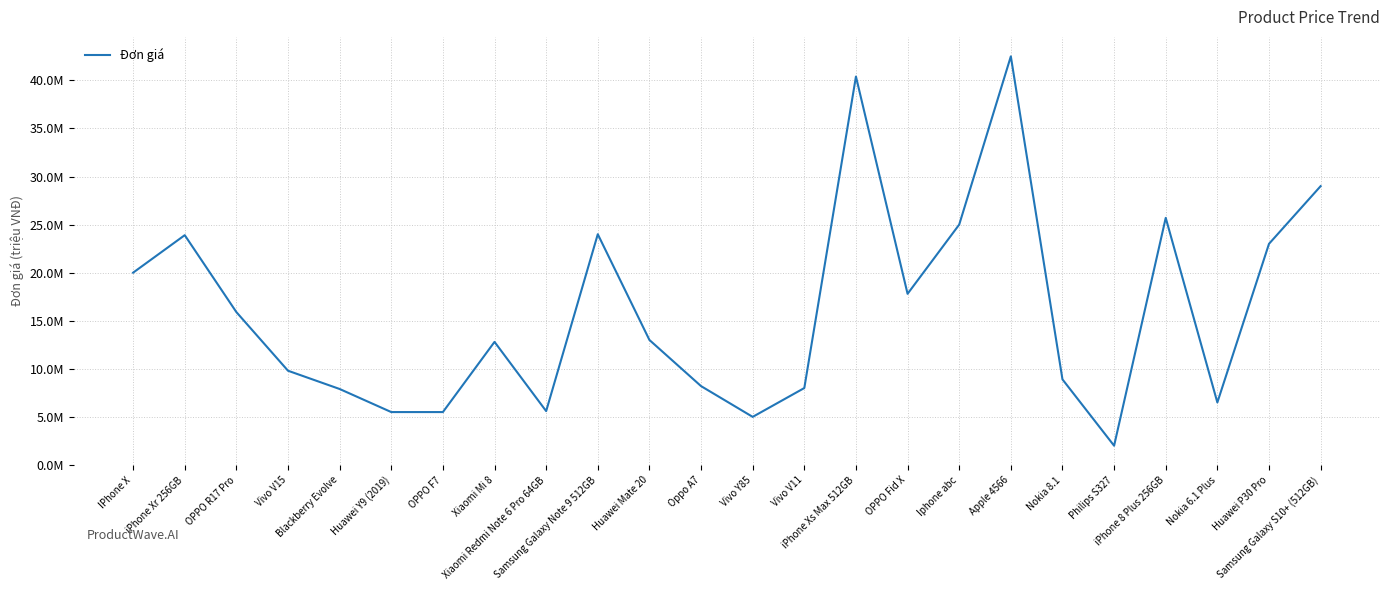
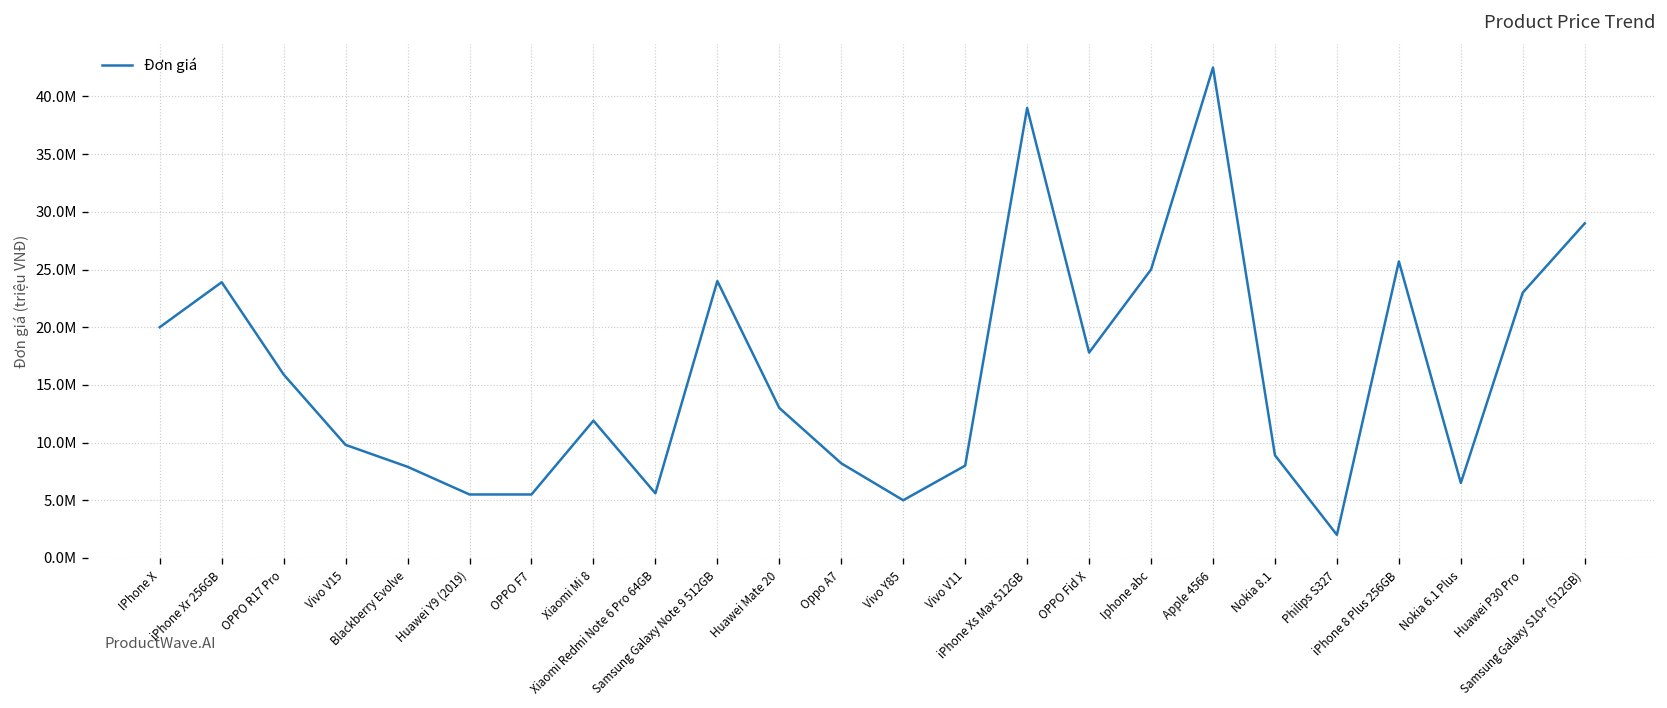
Xiaomi Mi 8: 13000000 -> 12000000
iPhone Xs Max 512GB: 40000000 -> 39000000
